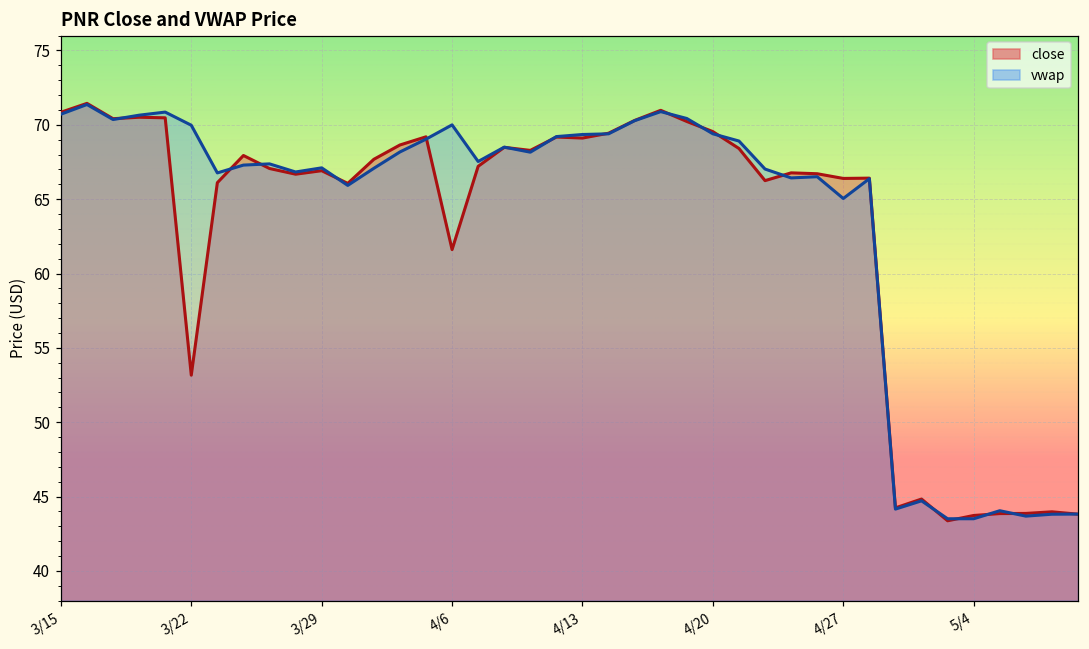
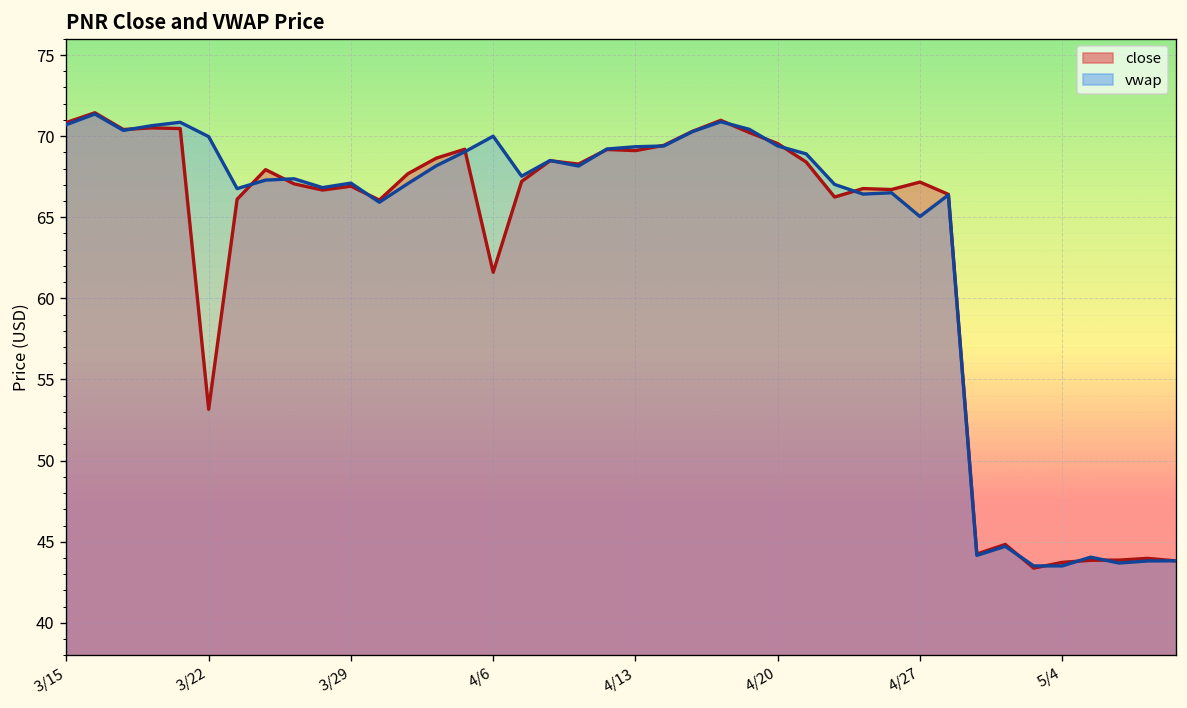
close, 4/27: 66.4 -> 67.2
